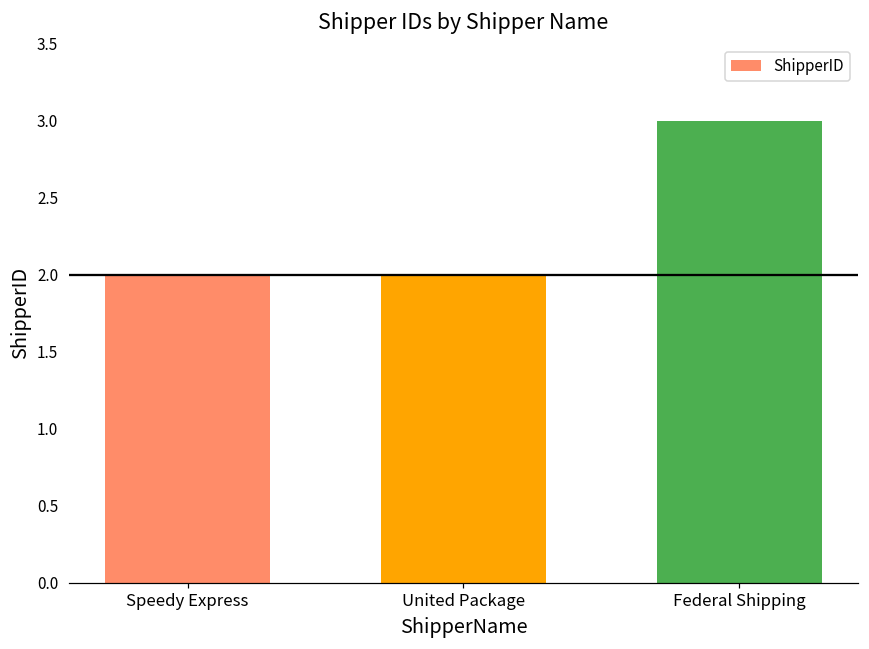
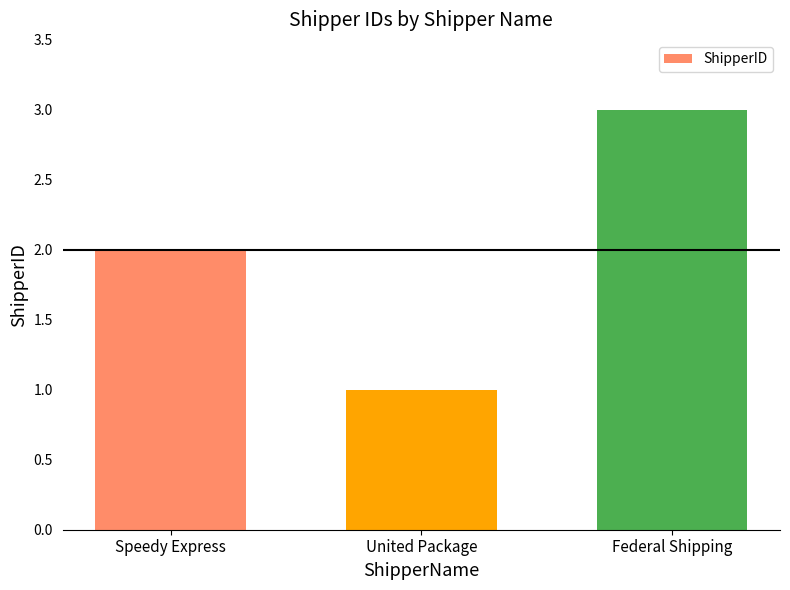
United Package: 2 -> 1
